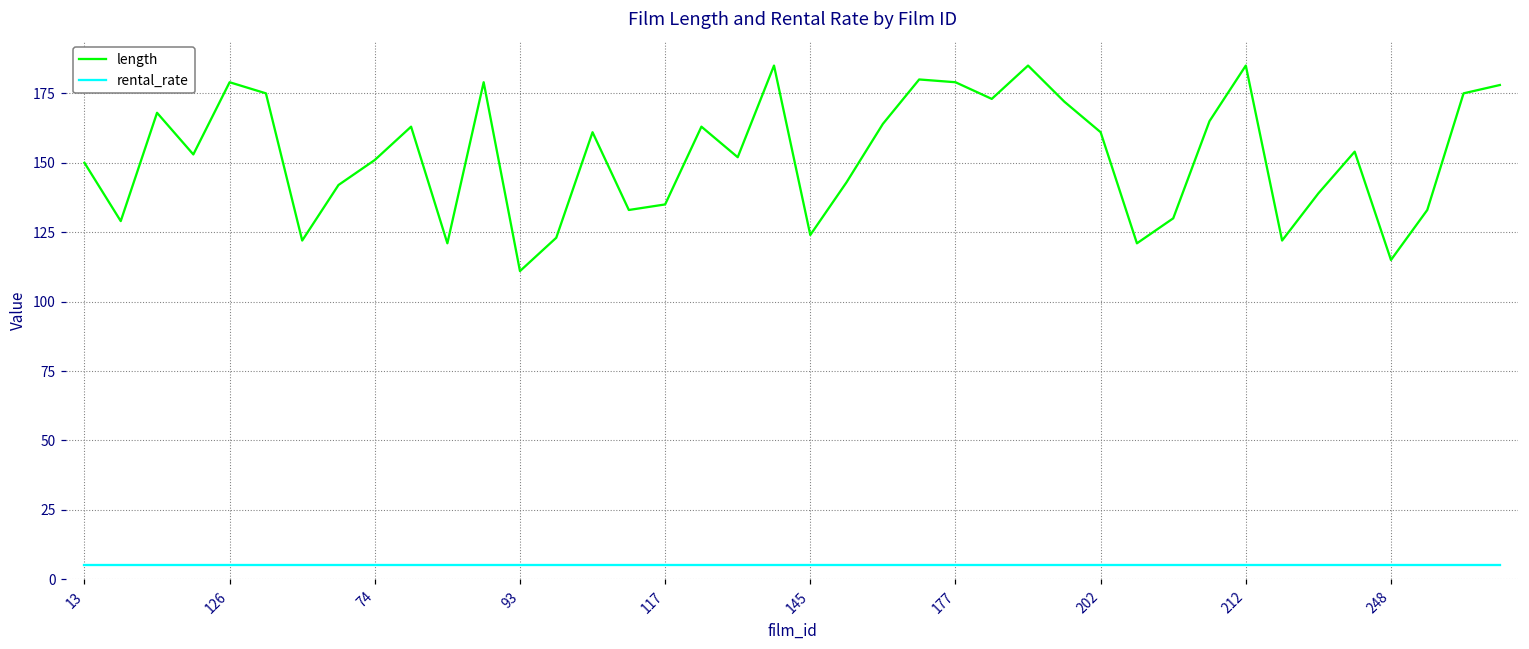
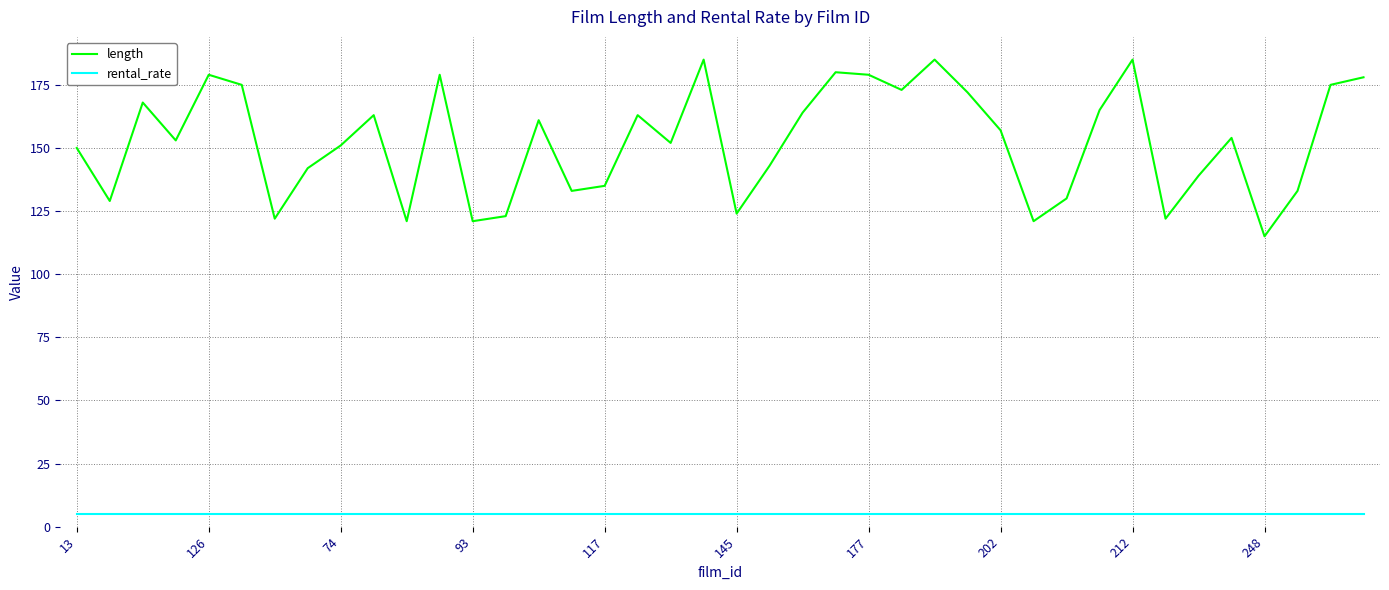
length, 93: 111 -> 121
length, 202: 161 -> 157
